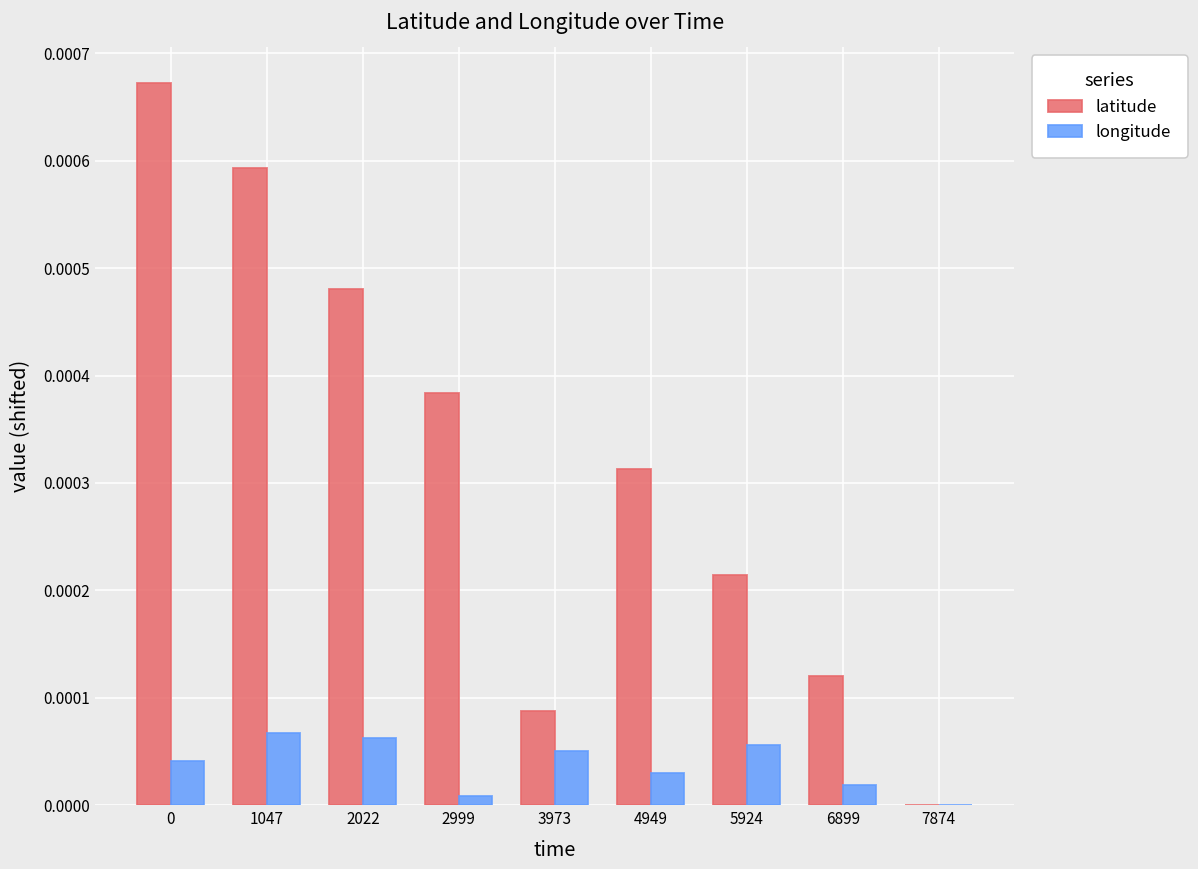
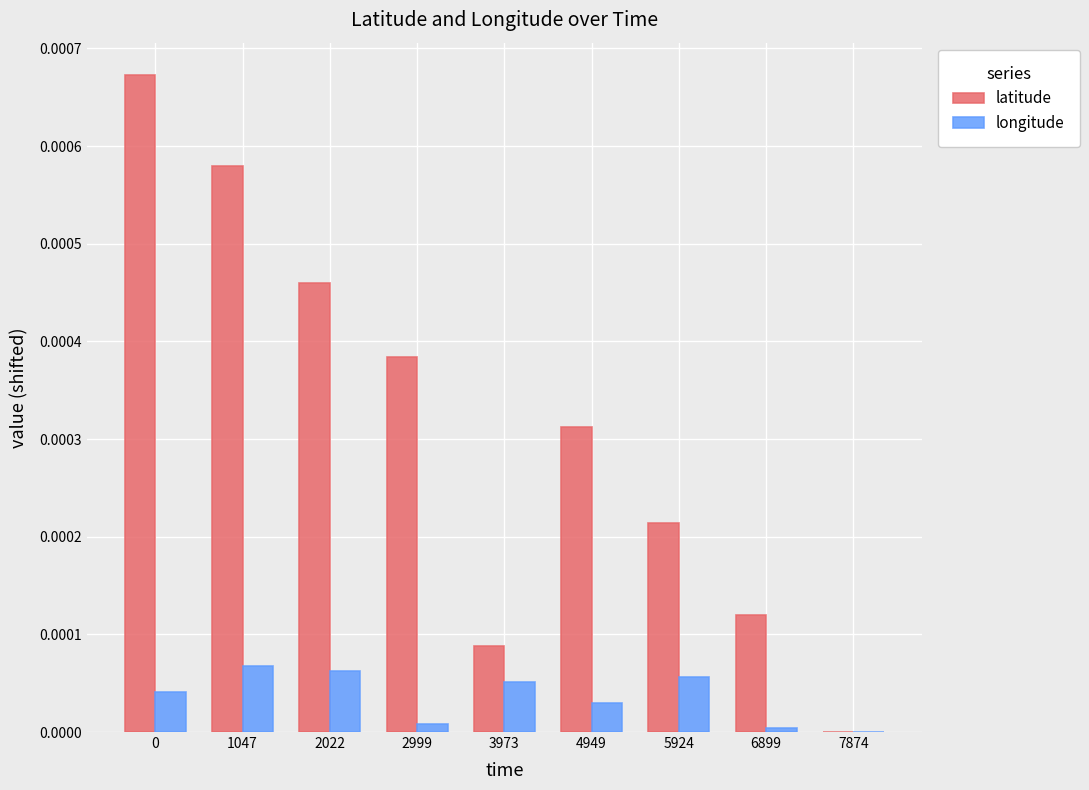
latitude, 1047: 0.00059 -> 0.00058
latitude, 2022: 0.00048 -> 0.00046
longitude, 6899: 0.00002 -> 0.00000
